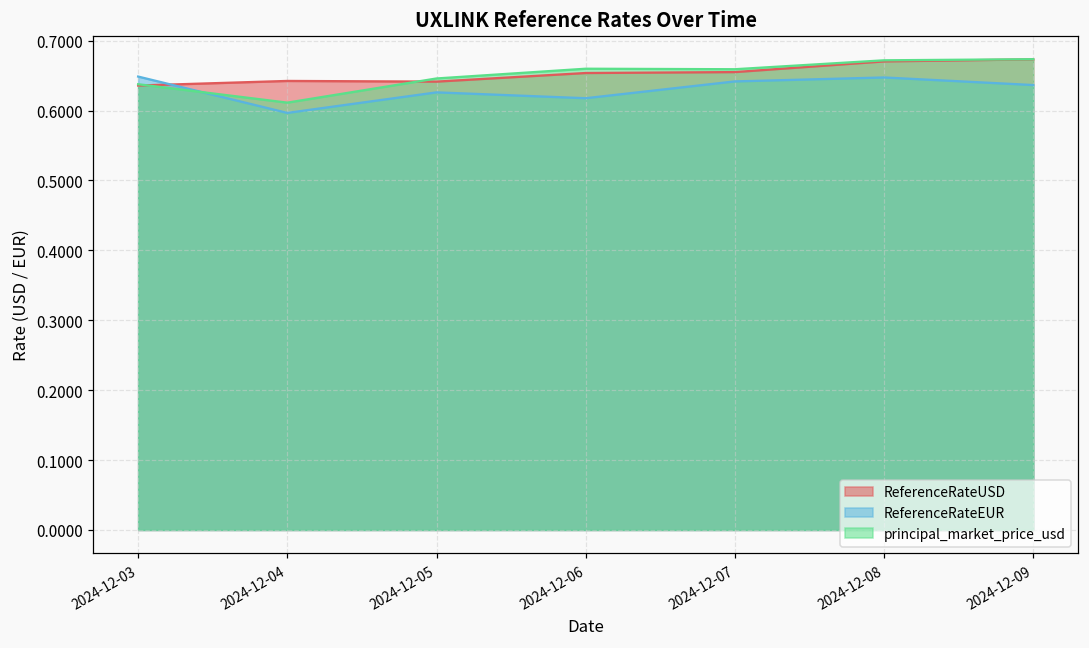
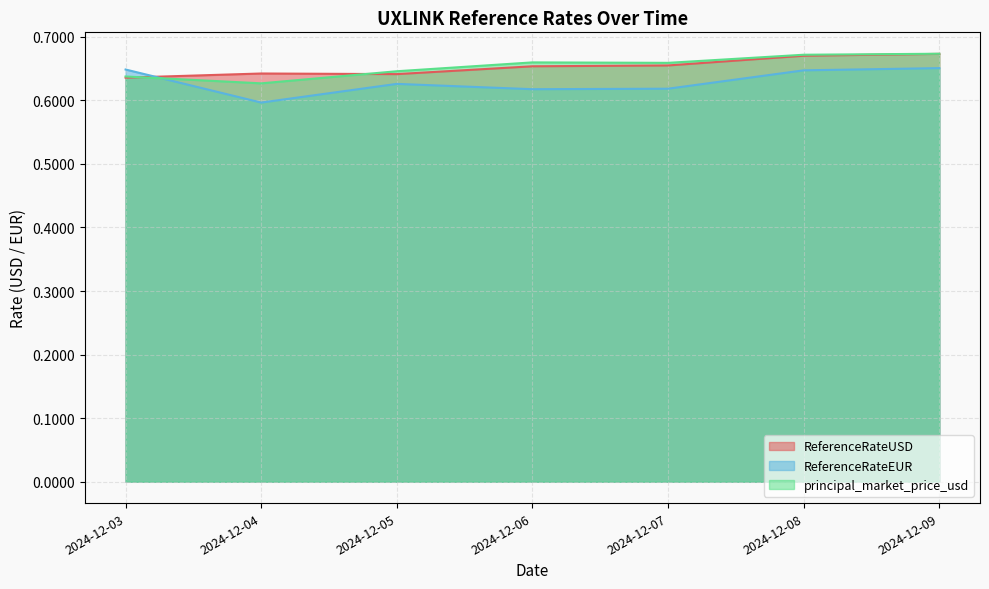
principal_market_price_usd, 2024-12-04: 0.61 -> 0.63
ReferenceRateEUR, 2024-12-07: 0.64 -> 0.62
ReferenceRateEUR, 2024-12-09: 0.64 -> 0.65
